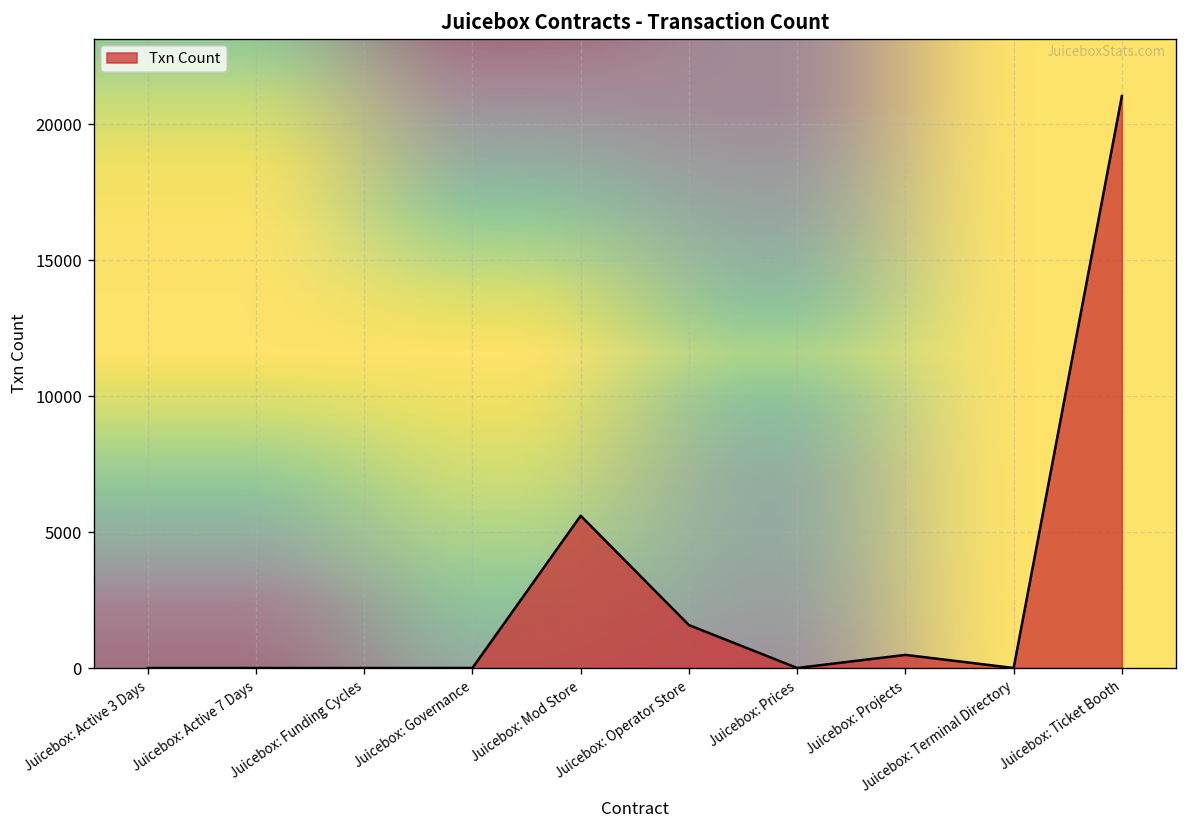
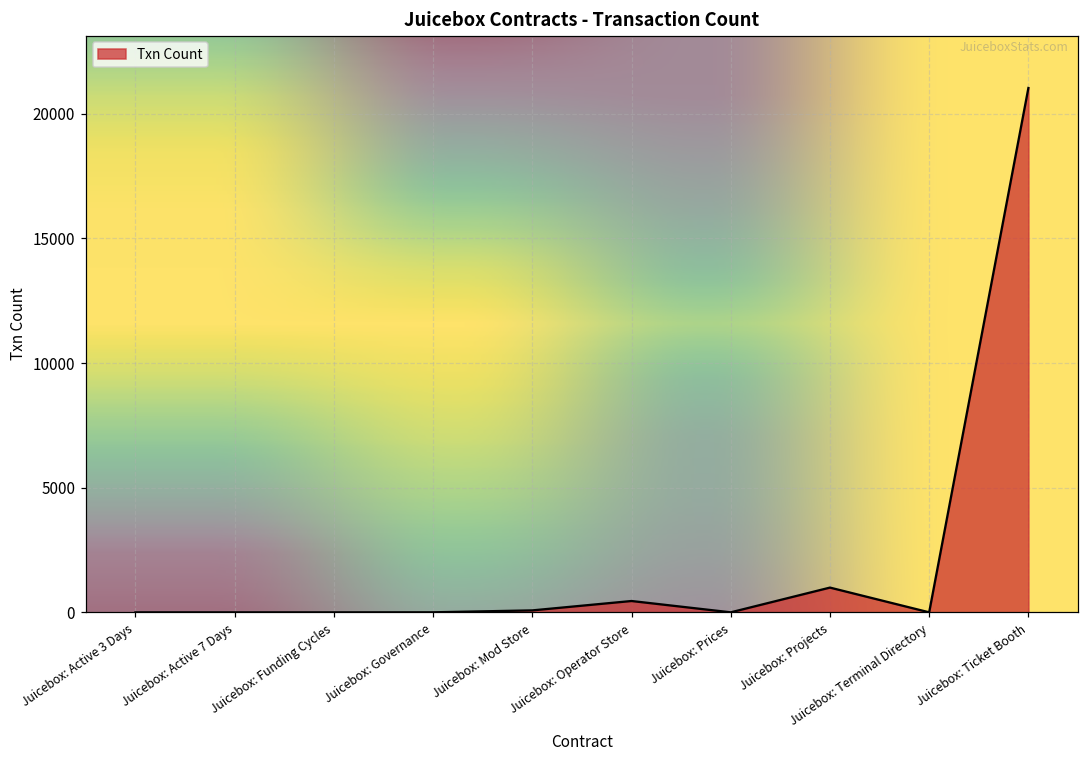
Juicebox: Mod Store: 5600 -> 100
Juicebox: Operator Store: 1600 -> 500
Juicebox: Projects: 500 -> 1000
